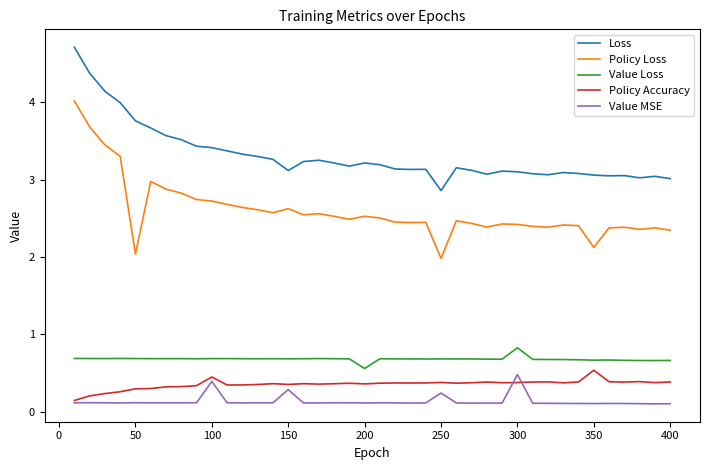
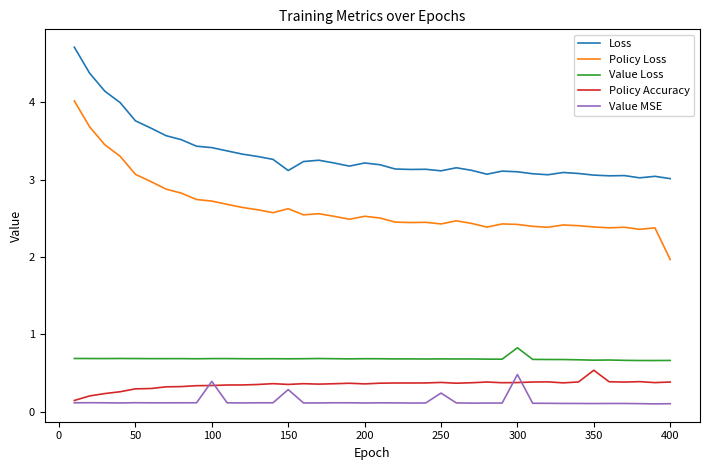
Policy Loss, 50: 2.0 -> 3.1
Policy Accuracy, 100: 0.5 -> 0.3
Value Loss, 200: 0.6 -> 0.7
Loss, 250: 2.9 -> 3.1
Policy Loss, 250: 2.0 -> 2.4
Policy Loss, 350: 2.1 -> 2.4
Policy Loss, 400: 2.3 -> 2.0
